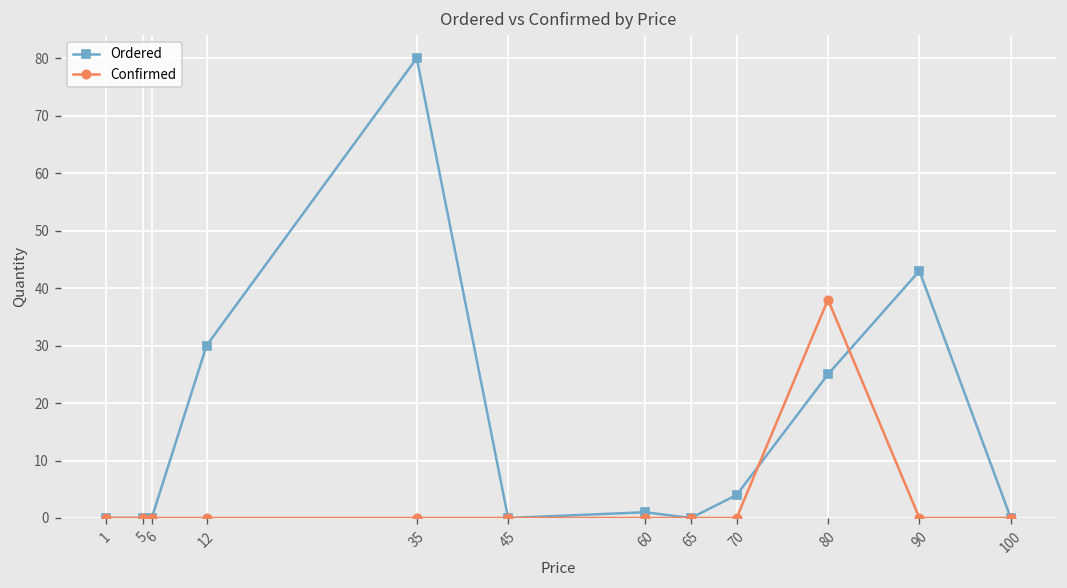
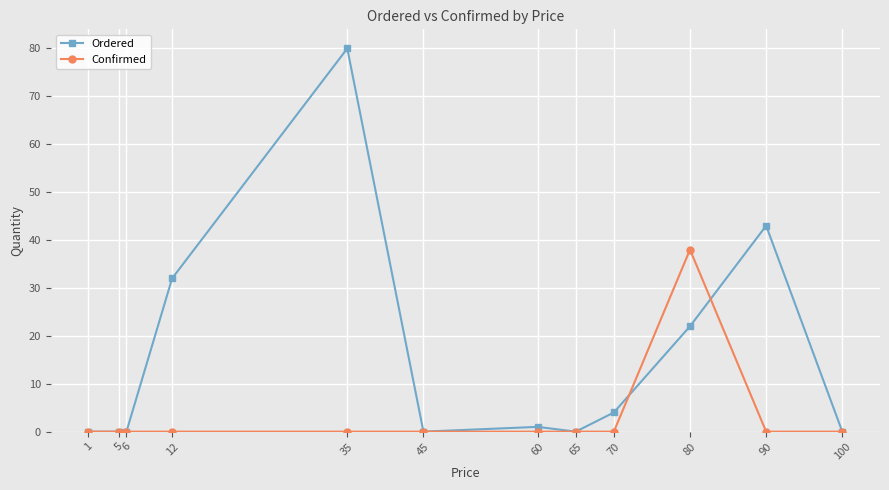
Ordered, 12: 30 -> 32
Ordered, 80: 25 -> 22
